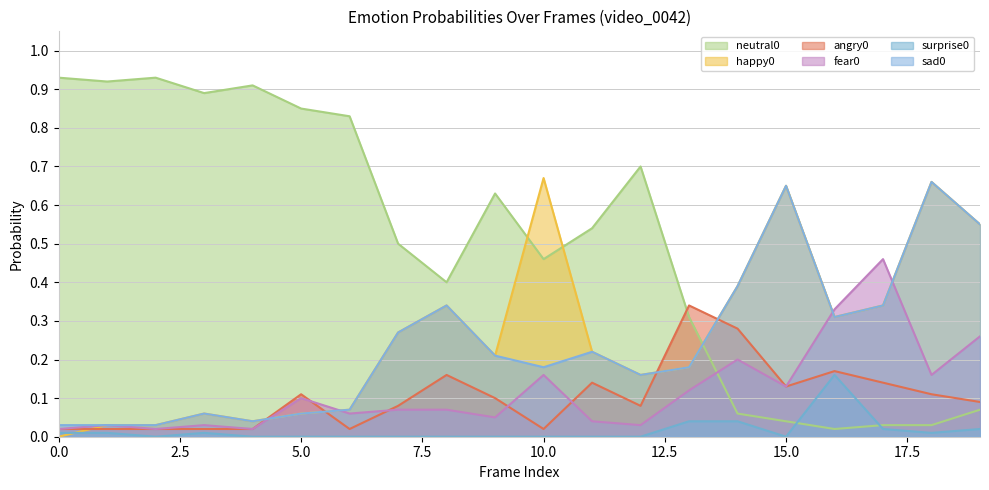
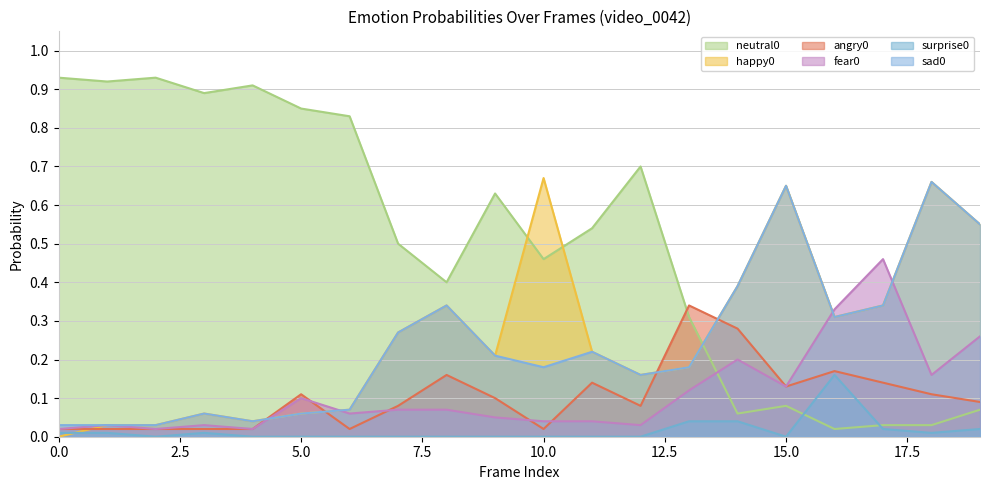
fear0, 10.0: 0.16 -> 0.04
neutral0, 15.0: 0.04 -> 0.08
